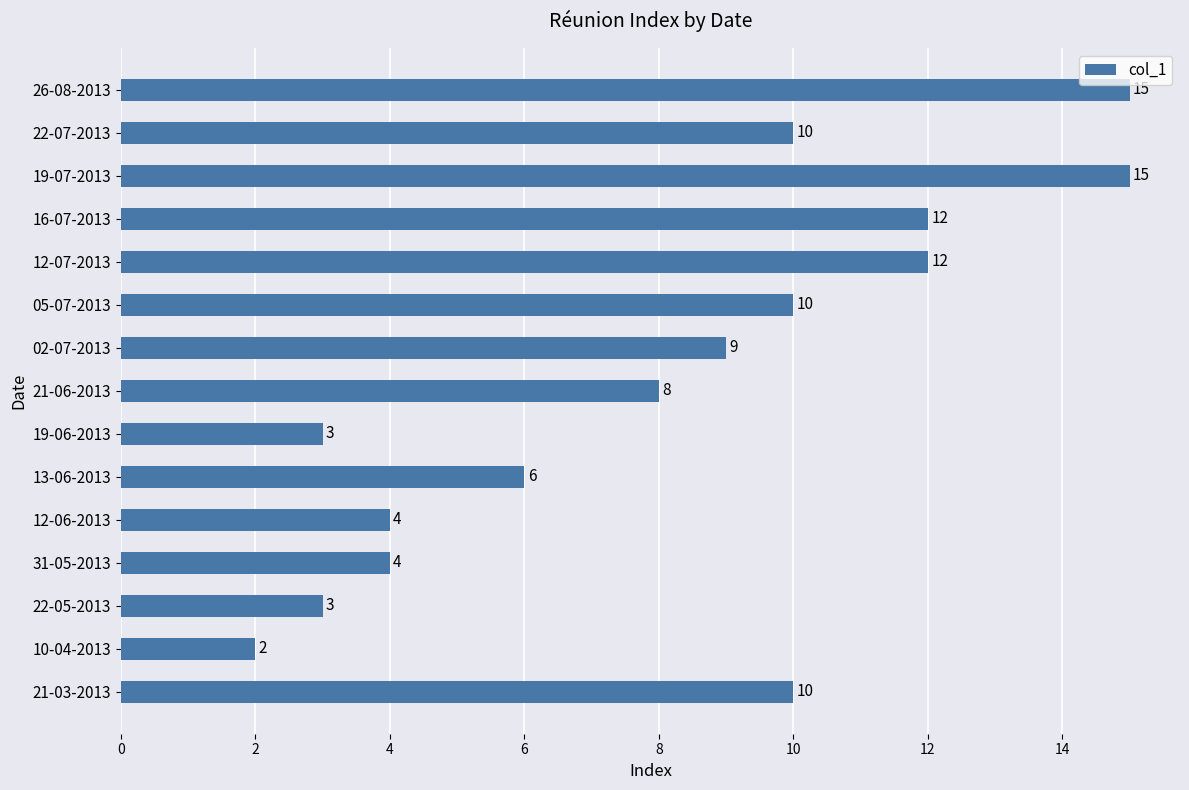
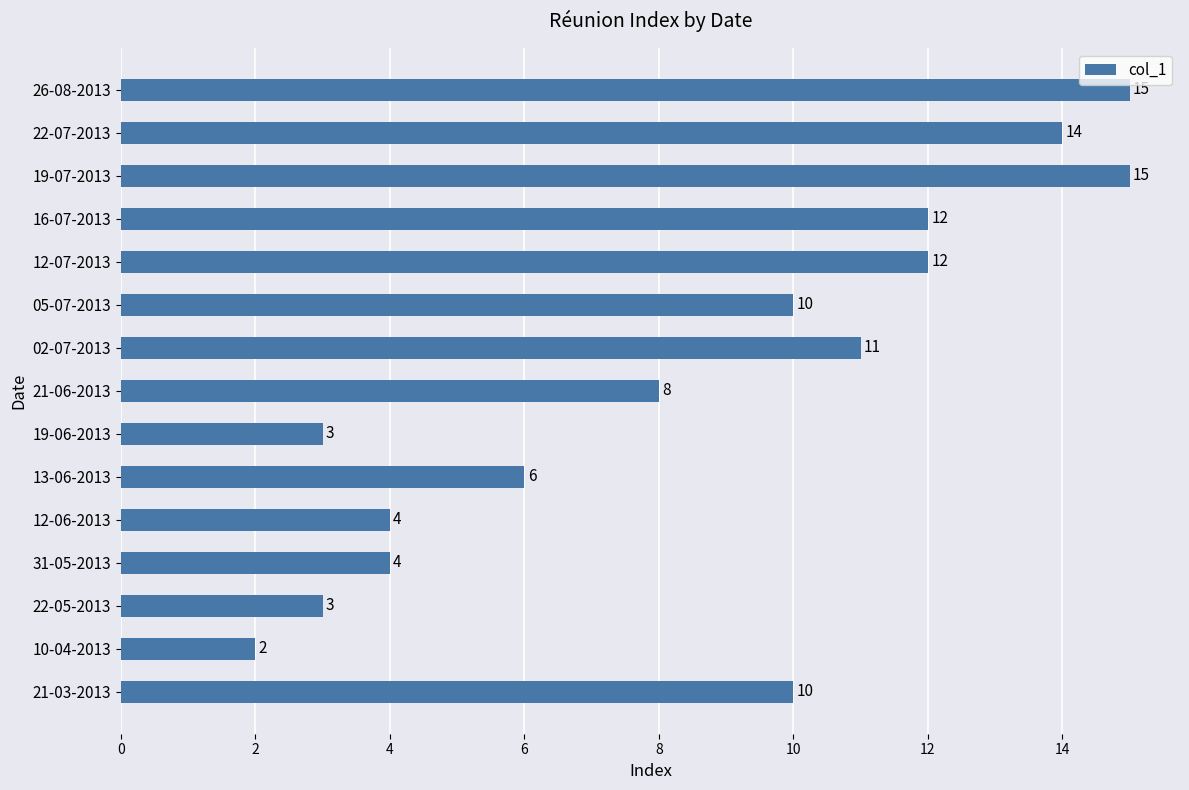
22-07-2013: 10 -> 14
02-07-2013: 9 -> 11
